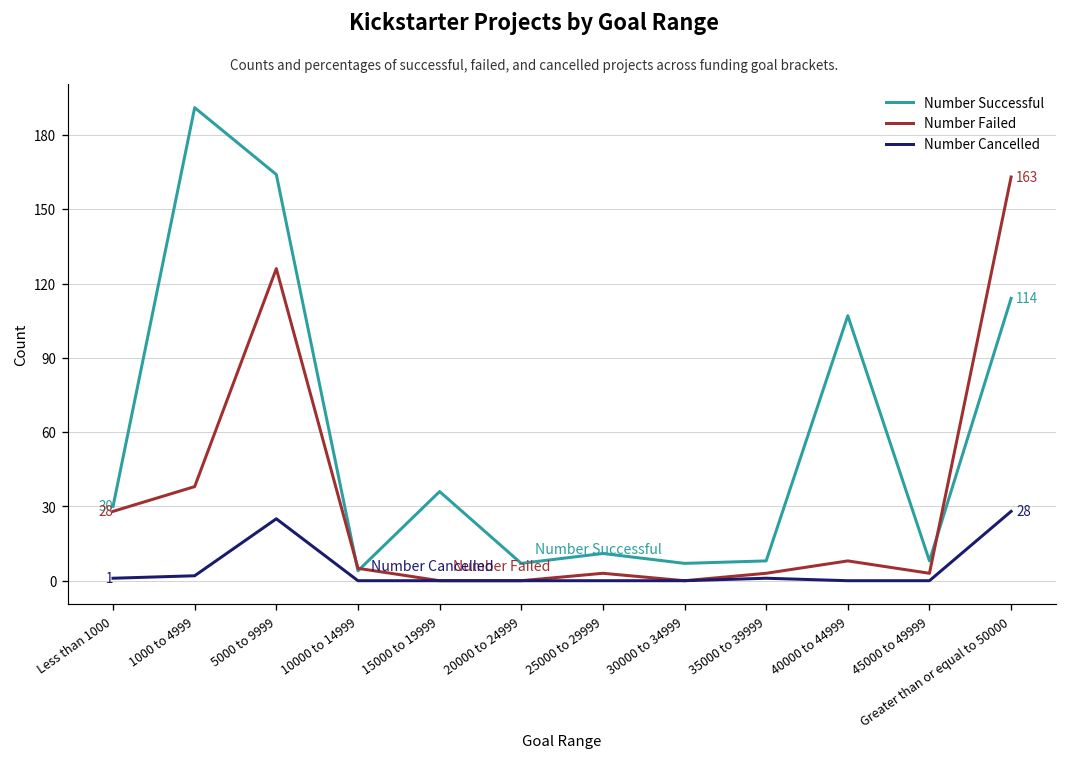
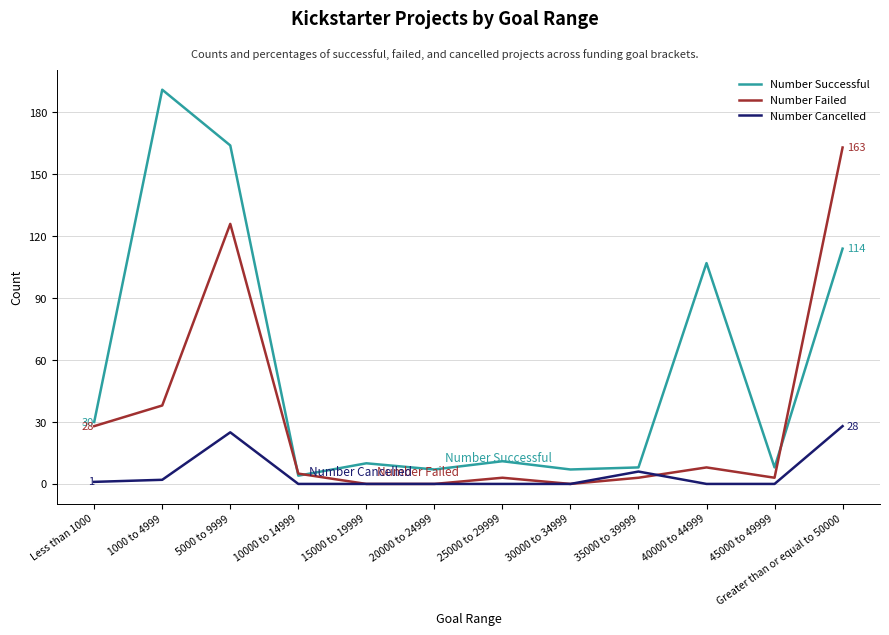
Number Successful, 15000 to 19999: 36 -> 10
Number Cancelled, 35000 to 39999: 1 -> 6
